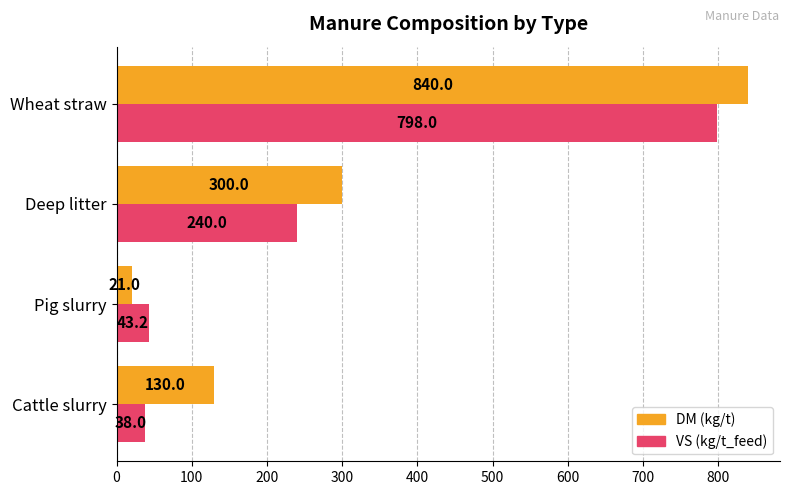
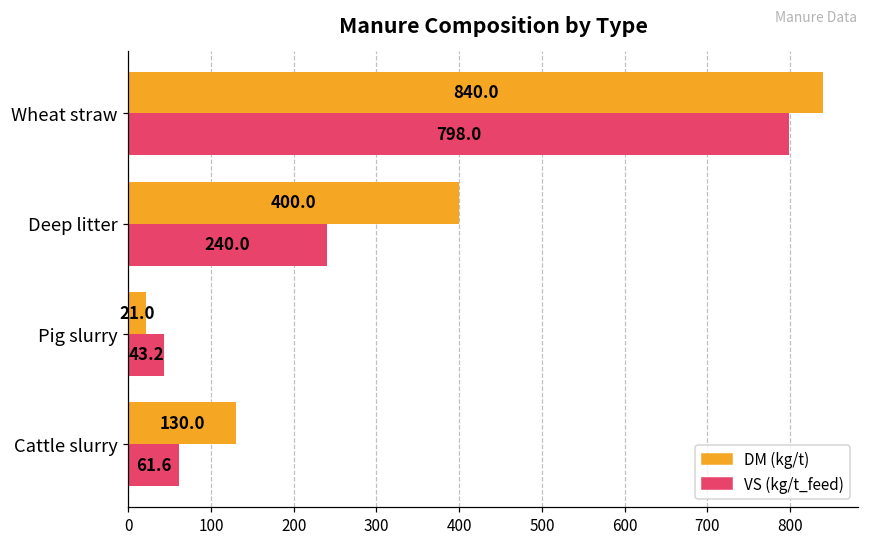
DM (kg/t), Deep litter: 300.0 -> 400.0
VS (kg/t_feed), Cattle slurry: 38.0 -> 61.6
